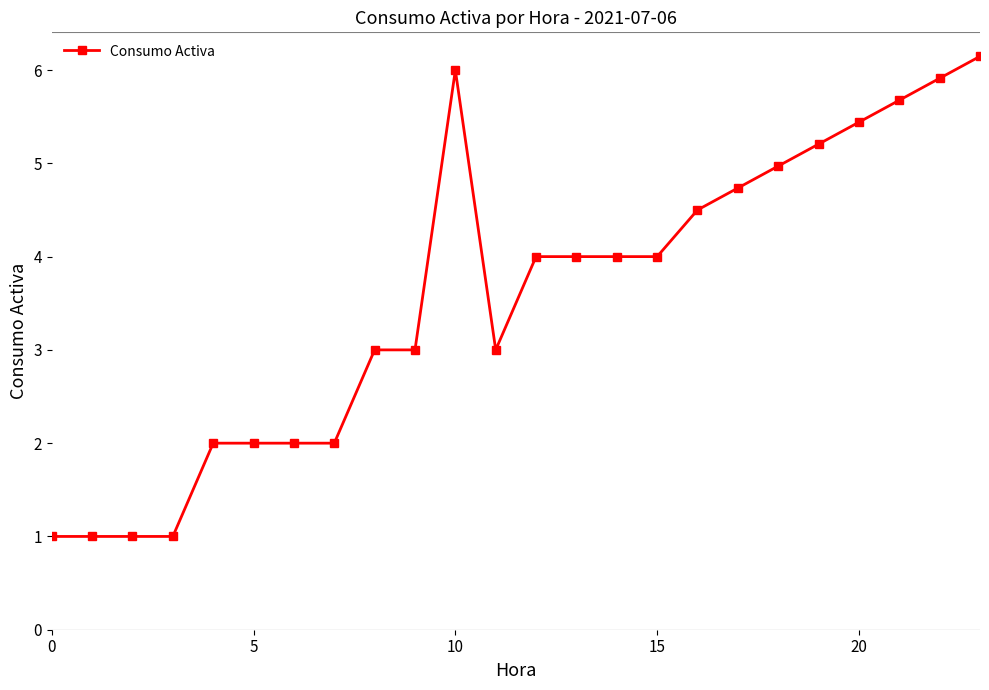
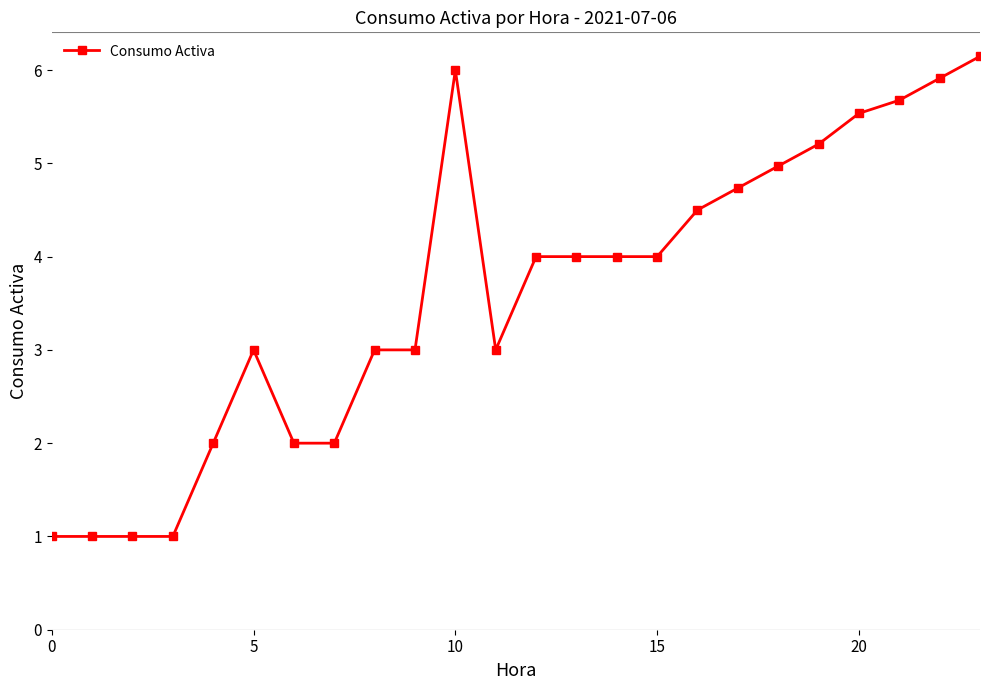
5: 2 -> 3
20: 5.4 -> 5.5
